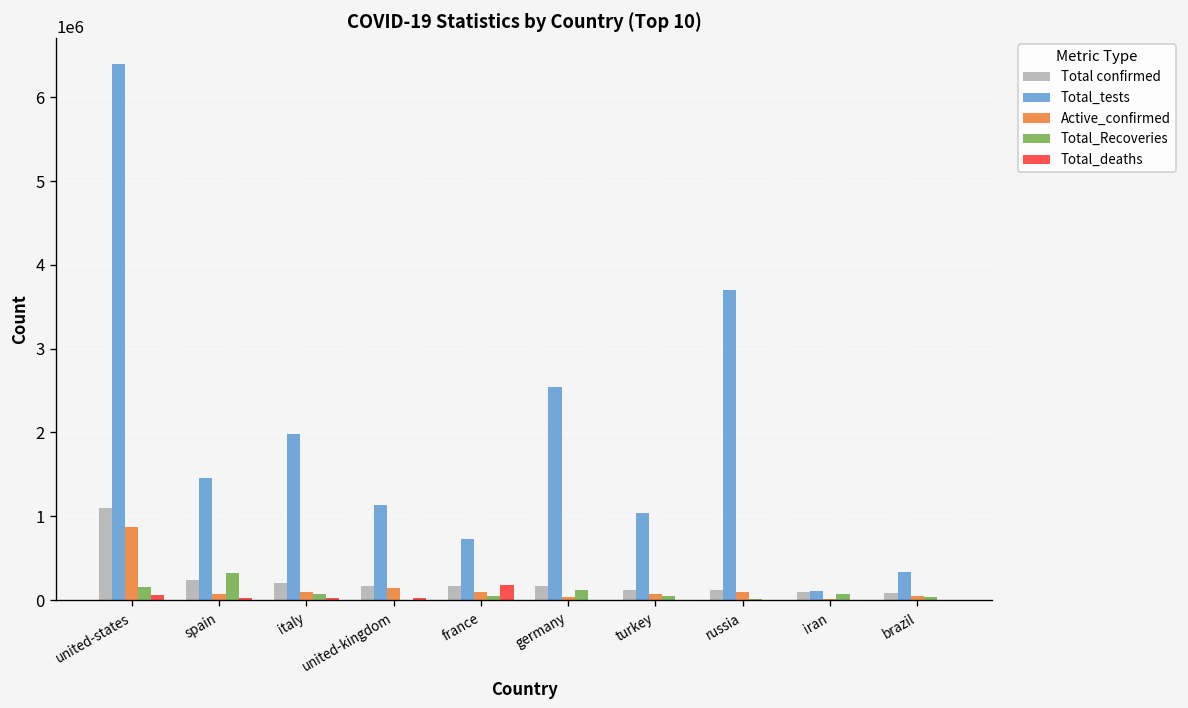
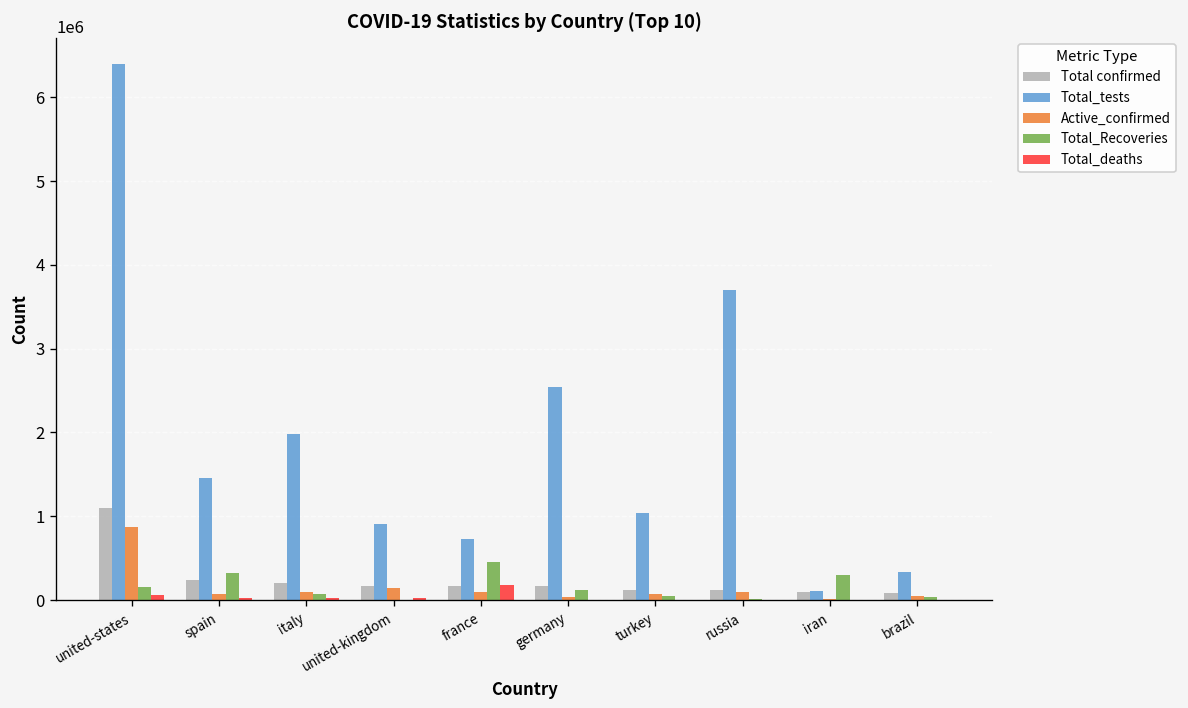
Total_tests, united-kingdom: 1100000 -> 900000
Total_Recoveries, france: 0 -> 500000
Total_Recoveries, iran: 100000 -> 300000
